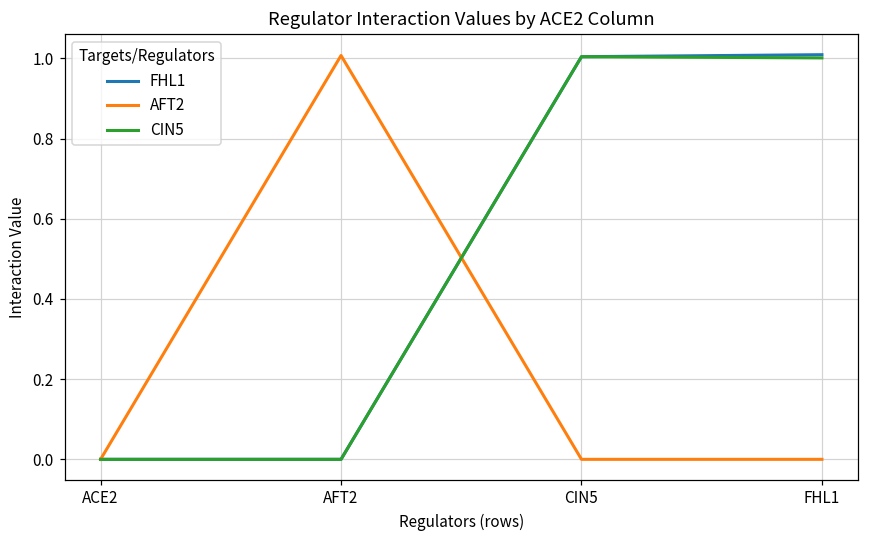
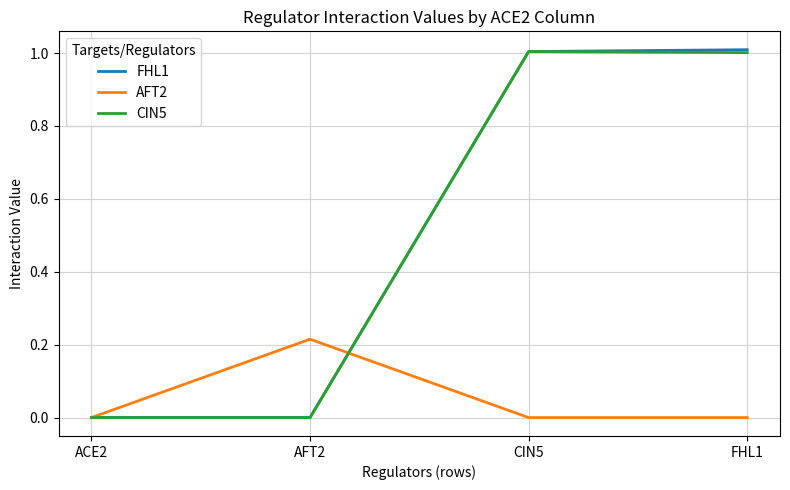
AFT2, AFT2: 1.01 -> 0.22
